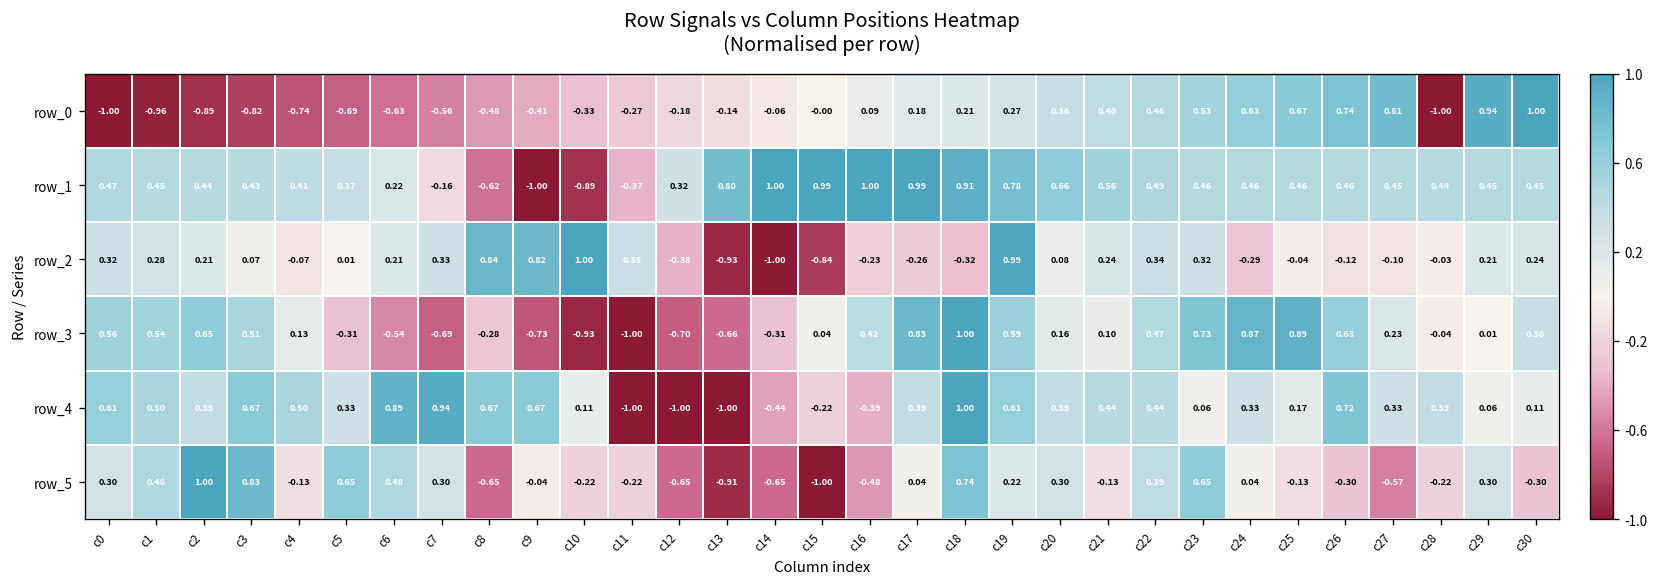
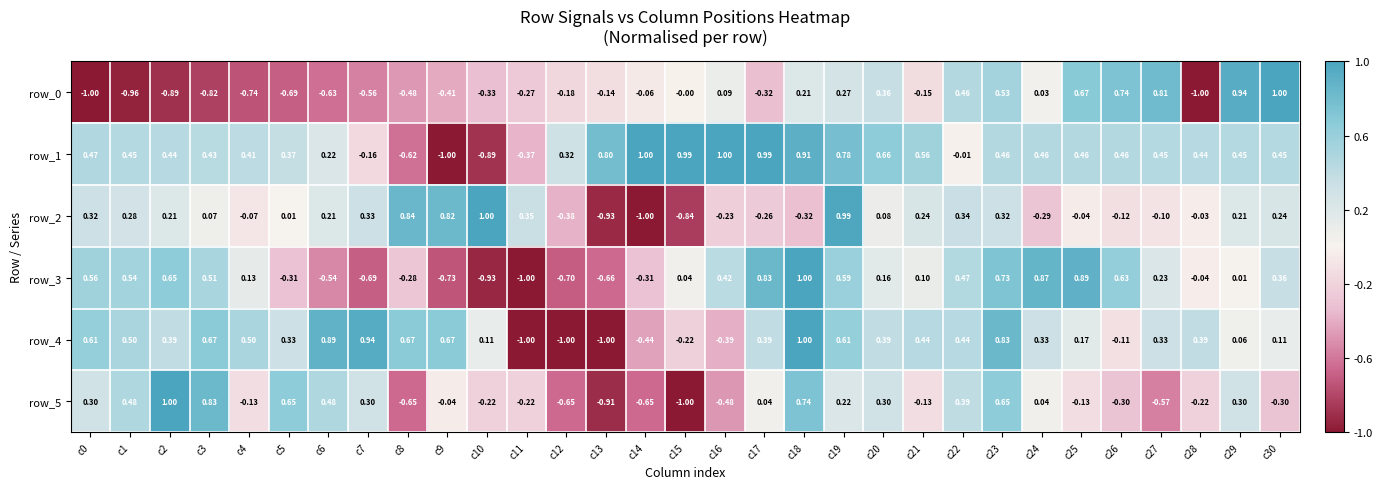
row_0, c17: 0.18 -> -0.32
row_0, c21: 0.40 -> -0.15
row_0, c24: 0.63 -> 0.03
row_1, c22: 0.49 -> -0.01
row_4, c23: 0.06 -> 0.83
row_4, c26: 0.72 -> -0.11
